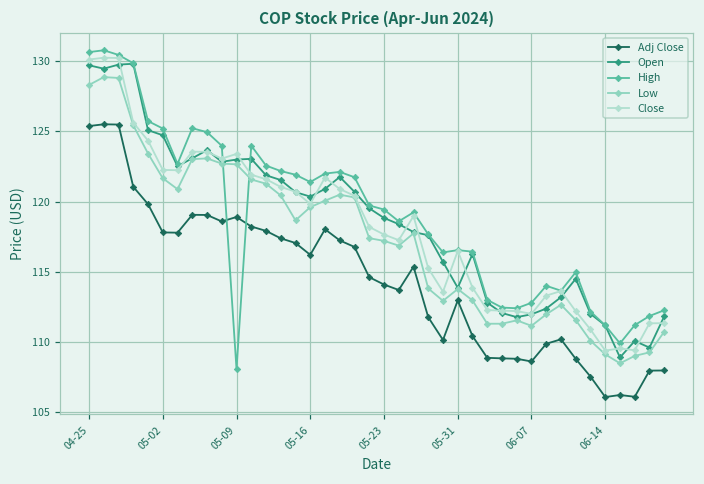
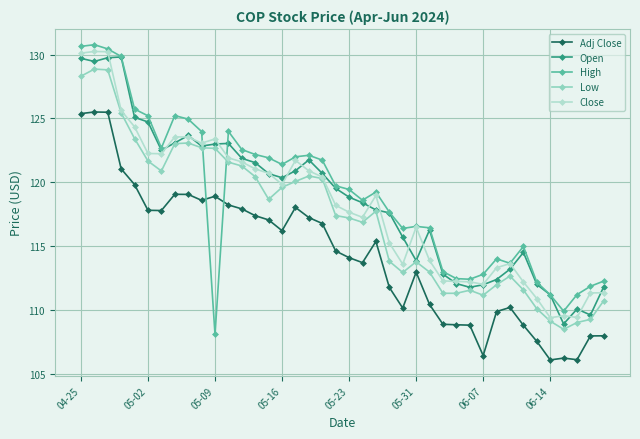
Adj Close, 06-07: 108.6 -> 106.4
